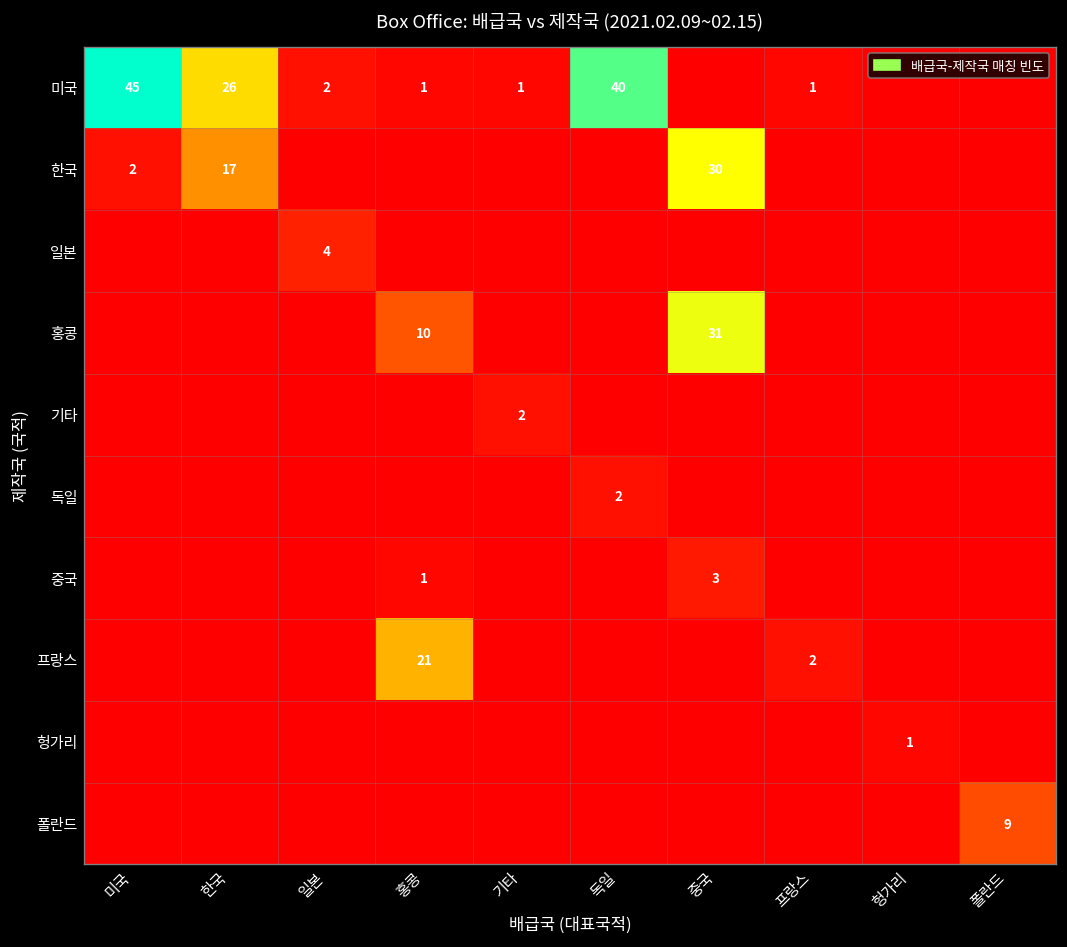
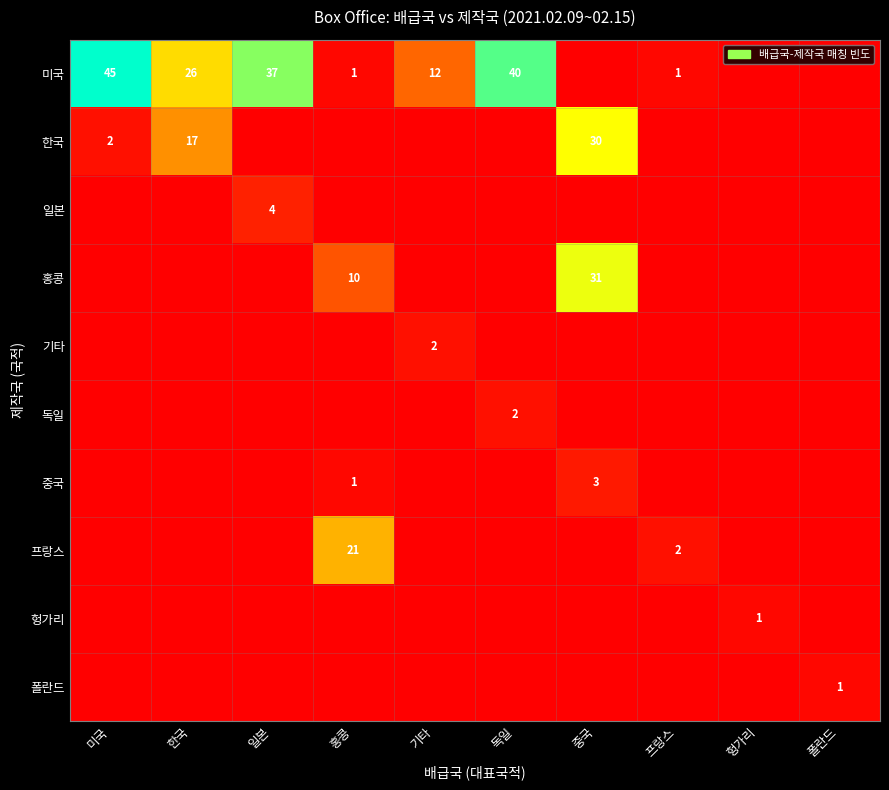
미국, 일본: 2 -> 37
미국, 기타: 1 -> 12
폴란드, 폴란드: 9 -> 1
